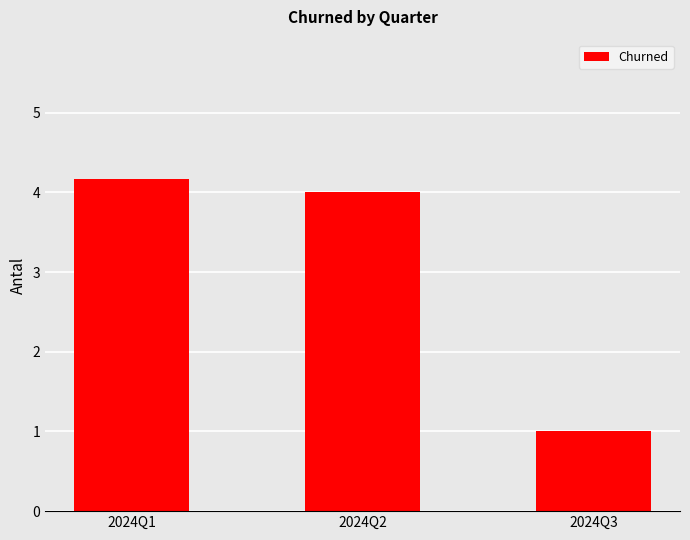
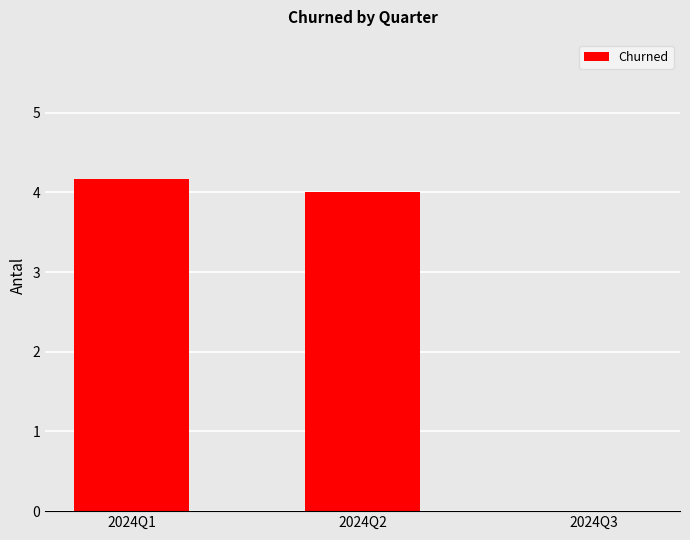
2024Q3: 1 -> 0
